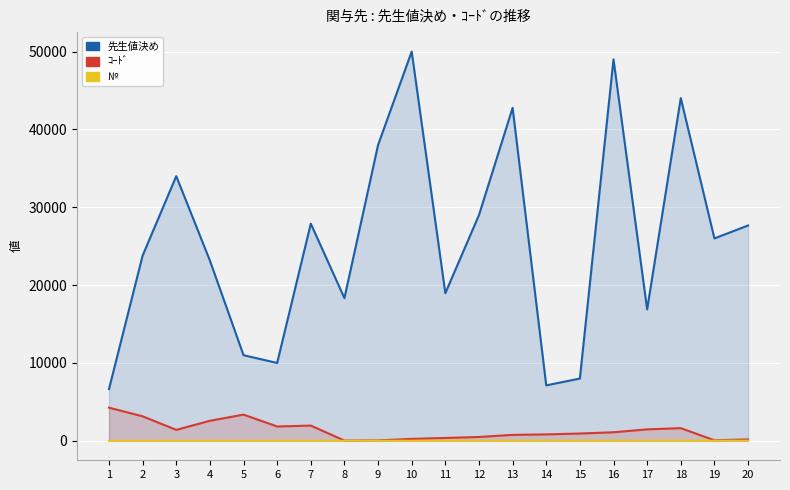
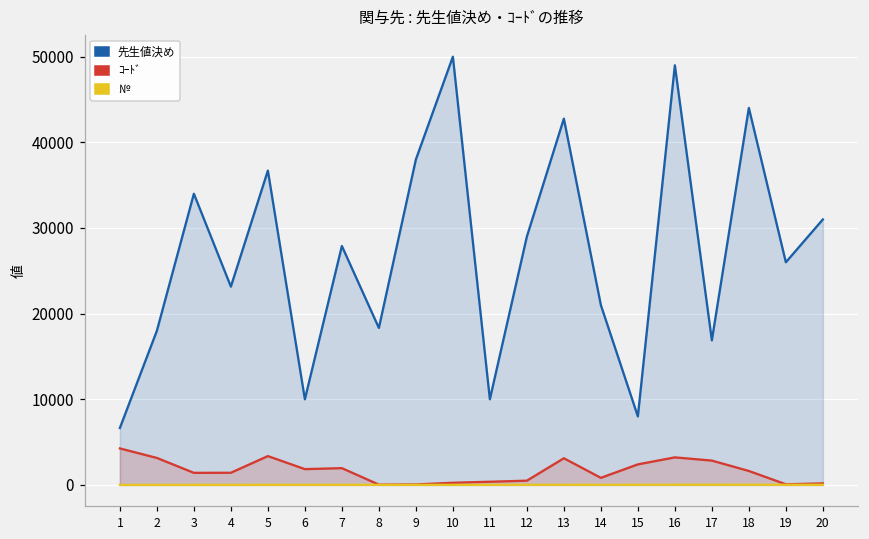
先生値決め, 2: 24000 -> 18000
ｺｰﾄﾞ, 4: 3000 -> 1000
先生値決め, 5: 11000 -> 37000
先生値決め, 11: 19000 -> 10000
ｺｰﾄﾞ, 13: 1000 -> 3000
先生値決め, 14: 7000 -> 21000
ｺｰﾄﾞ, 15: 1000 -> 2000
ｺｰﾄﾞ, 16: 1000 -> 3000
ｺｰﾄﾞ, 17: 1000 -> 3000
先生値決め, 20: 28000 -> 31000
